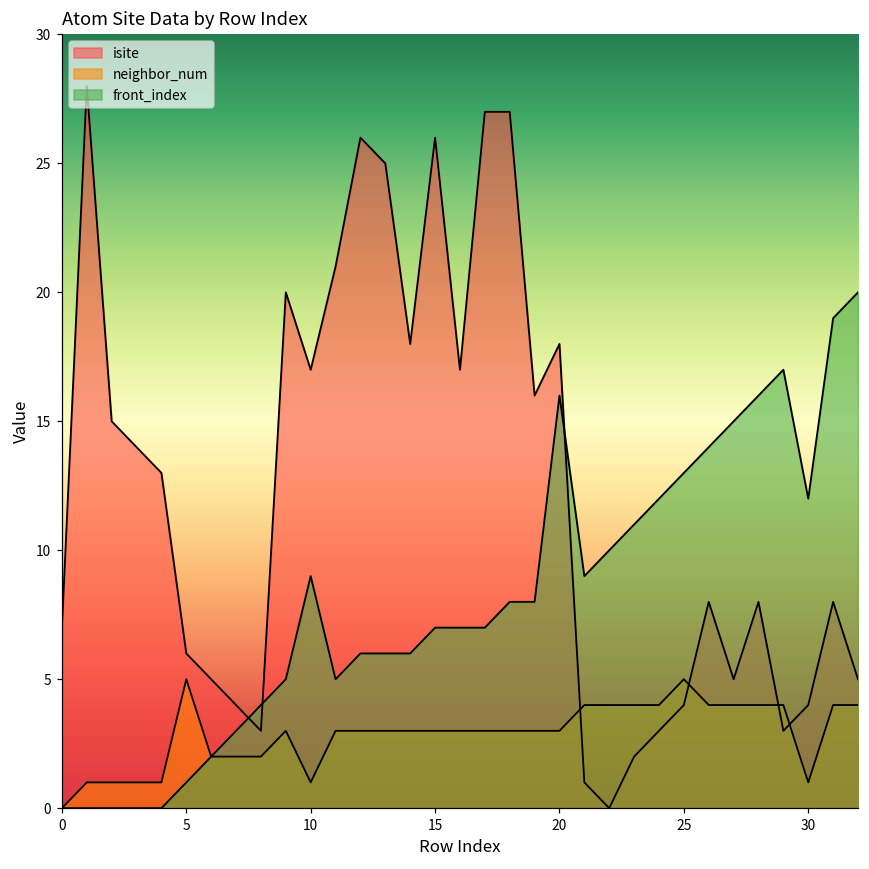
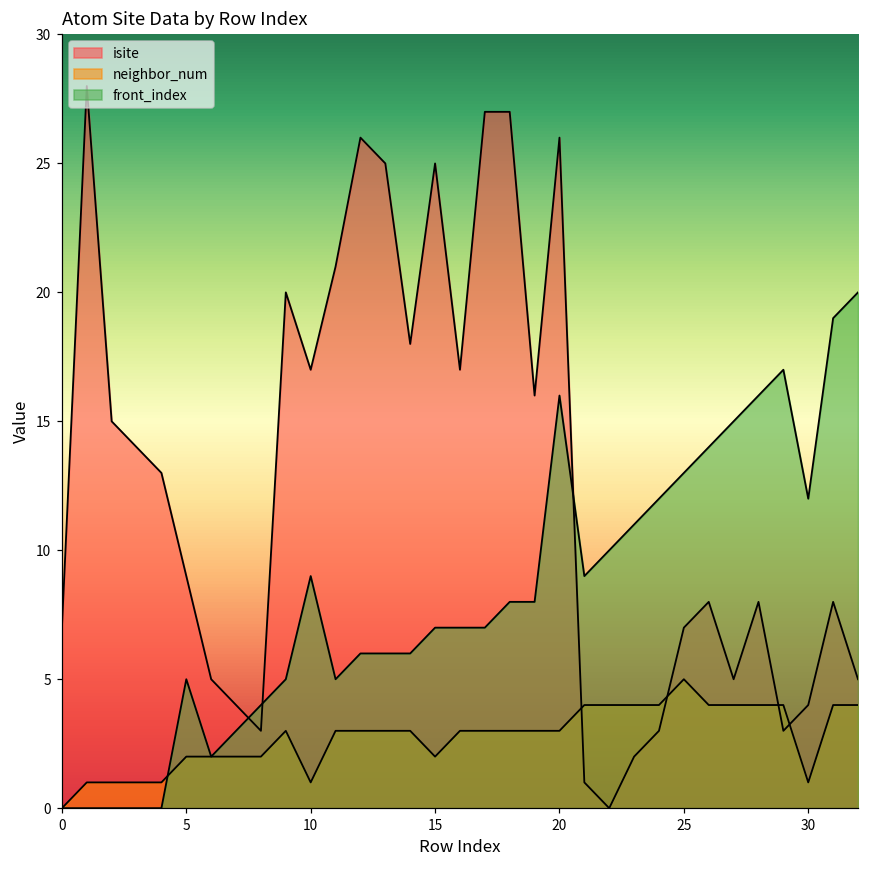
isite, 5: 6 -> 9
neighbor_num, 5: 5 -> 2
front_index, 5: 1 -> 5
isite, 15: 26 -> 25
neighbor_num, 15: 3 -> 2
isite, 20: 18 -> 26
isite, 25: 4 -> 7
